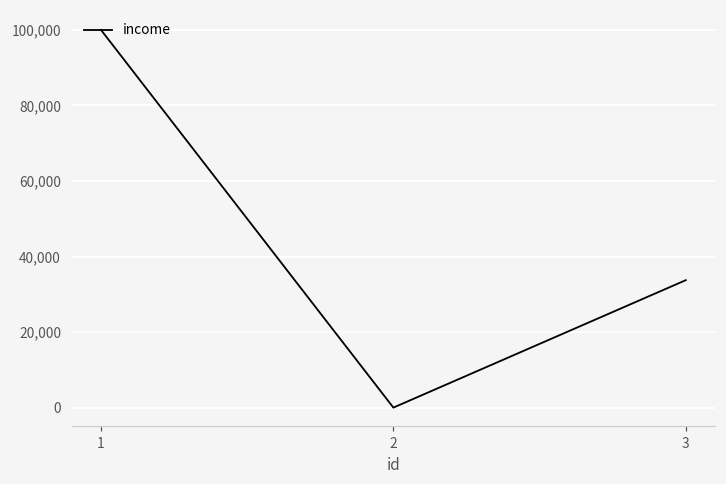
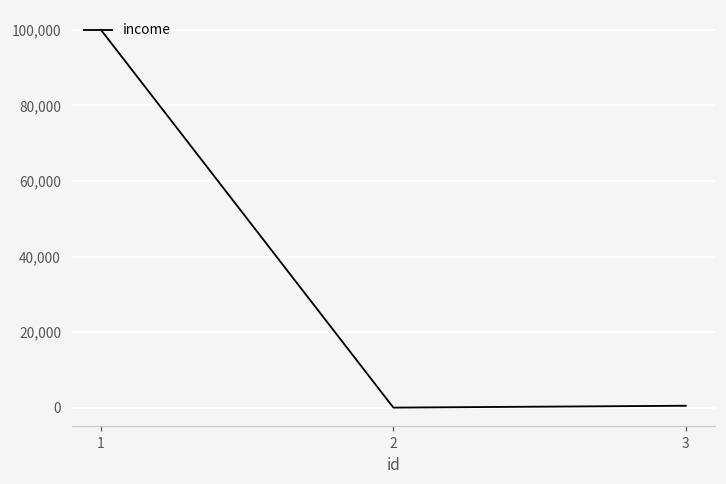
3: 34,000 -> 1,000
